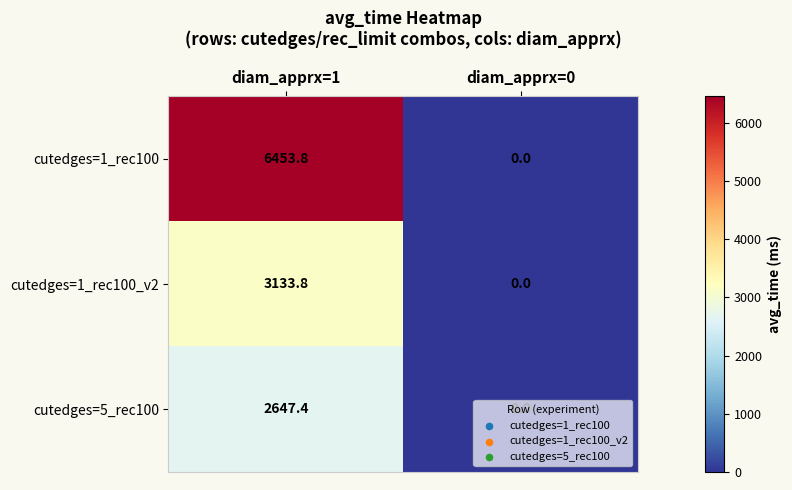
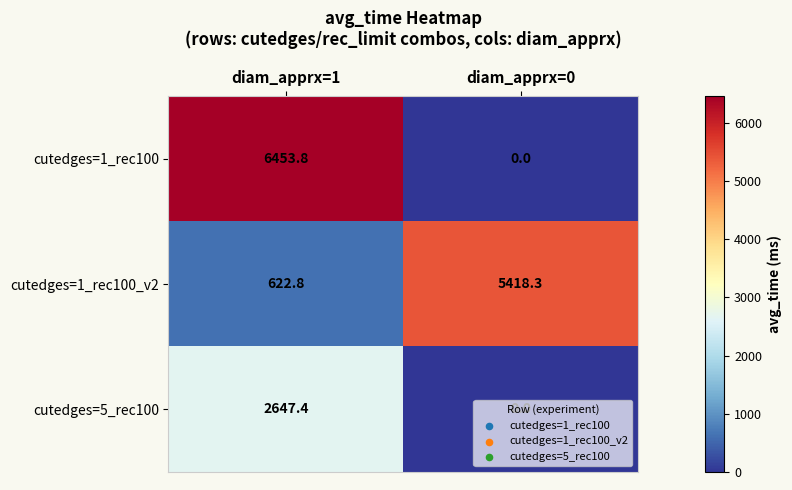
cutedges=1_rec100_v2, diam_apprx=1: 3133.8 -> 622.8
cutedges=1_rec100_v2, diam_apprx=0: 0.0 -> 5418.3
